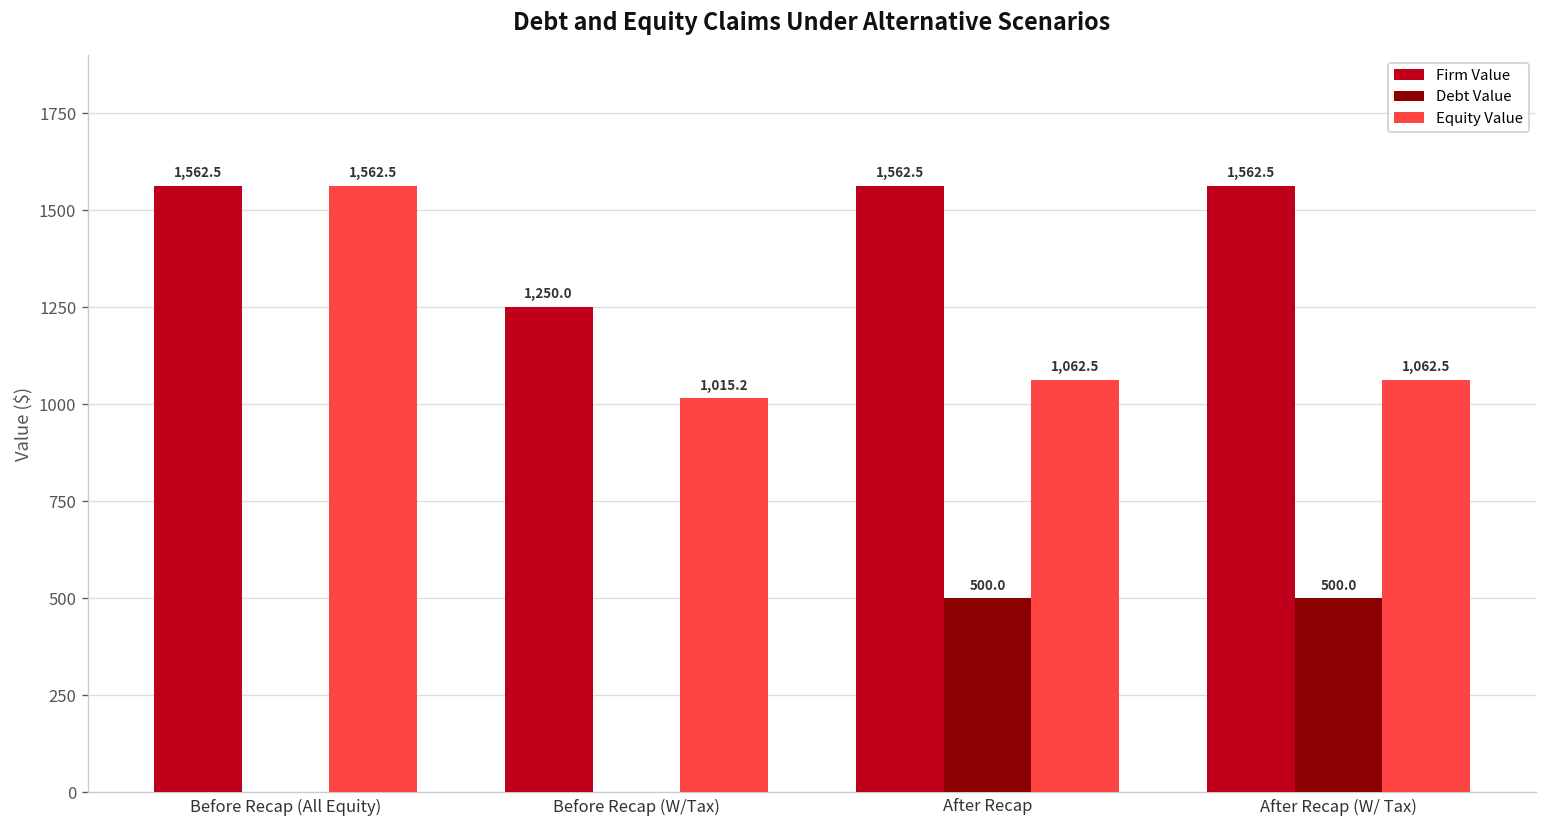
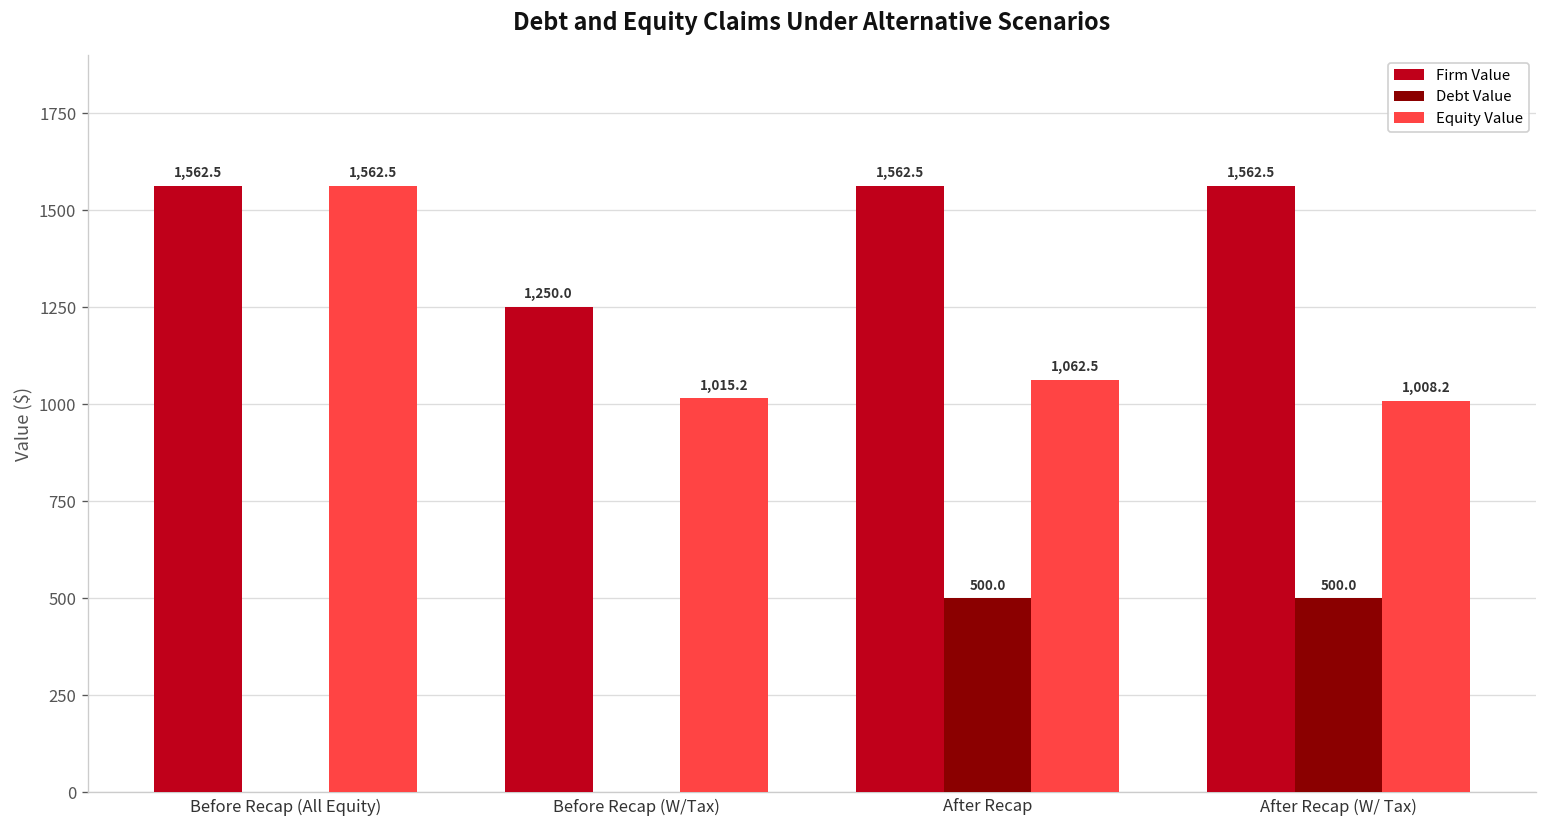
Equity Value, After Recap (W/ Tax): 1,062.5 -> 1,008.2
